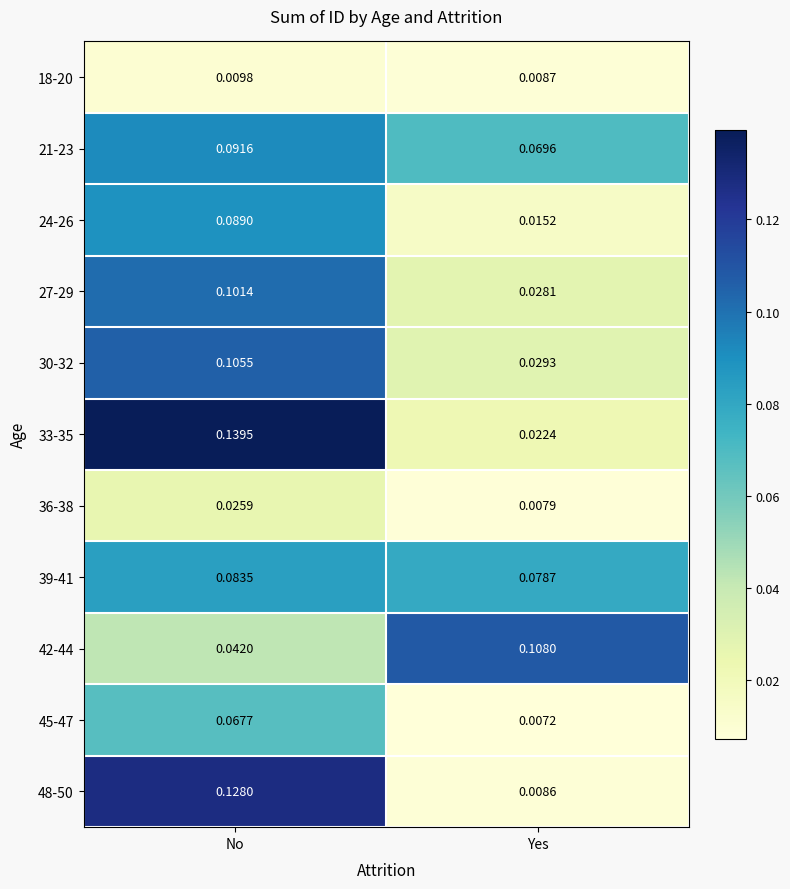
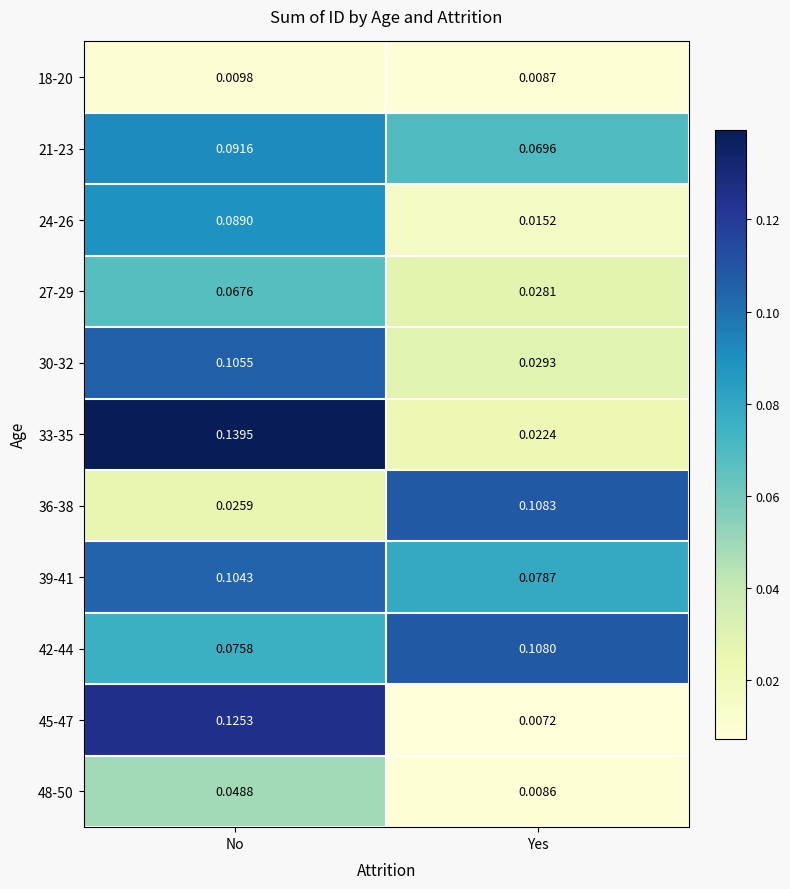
27-29, No: 0.1014 -> 0.0676
36-38, Yes: 0.0079 -> 0.1083
39-41, No: 0.0835 -> 0.1043
42-44, No: 0.0420 -> 0.0758
45-47, No: 0.0677 -> 0.1253
48-50, No: 0.1280 -> 0.0488
